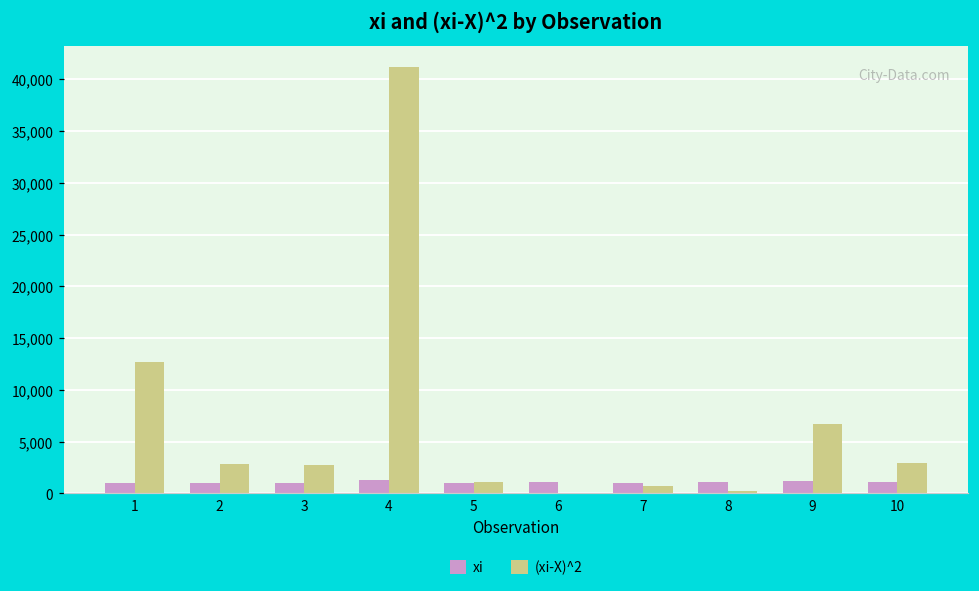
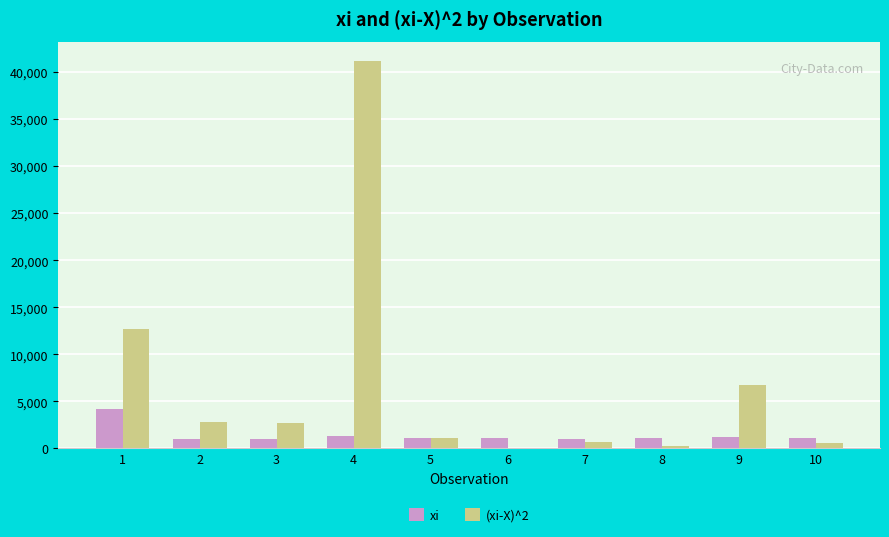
xi, 1: 1,000 -> 4,000
(xi-X)^2, 10: 3,000 -> 1,000
